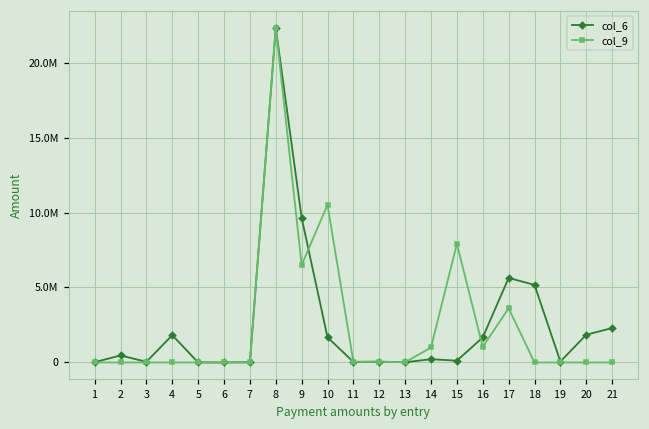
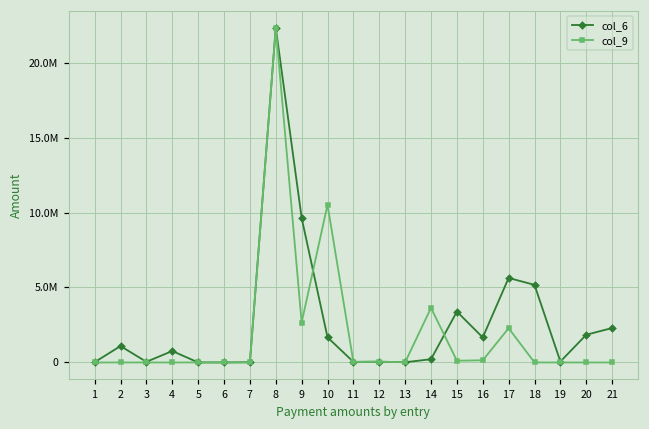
col_6, 2: 500000 -> 1100000
col_6, 4: 1800000 -> 800000
col_9, 9: 6500000 -> 2700000
col_9, 14: 1000000 -> 3600000
col_6, 15: 100000 -> 3400000
col_9, 15: 7900000 -> 100000
col_9, 16: 1000000 -> 100000
col_9, 17: 3600000 -> 2300000
